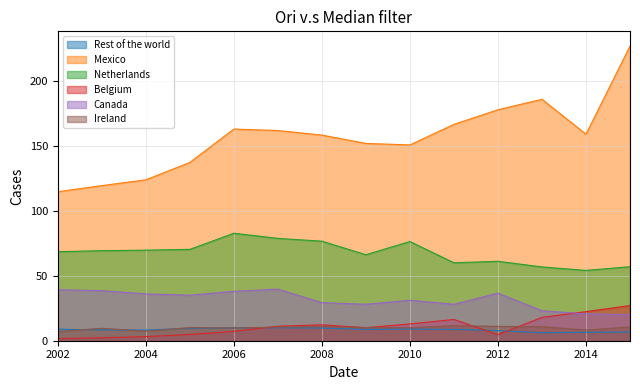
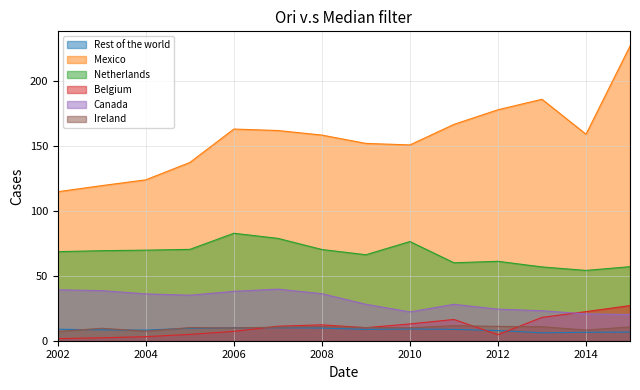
Netherlands, 2008: 77 -> 70
Canada, 2008: 29 -> 36
Canada, 2010: 31 -> 22
Canada, 2012: 37 -> 24
